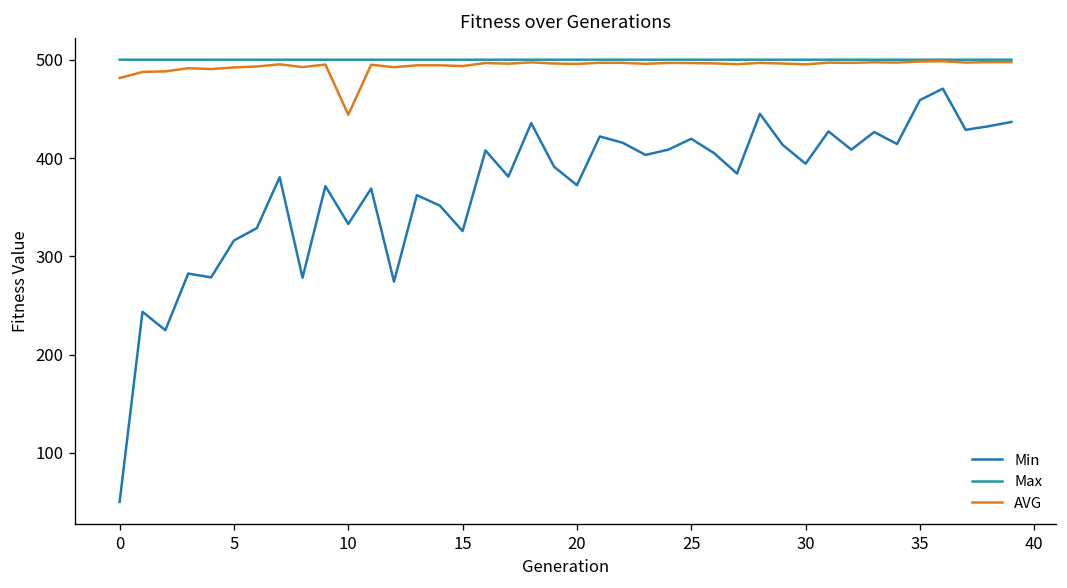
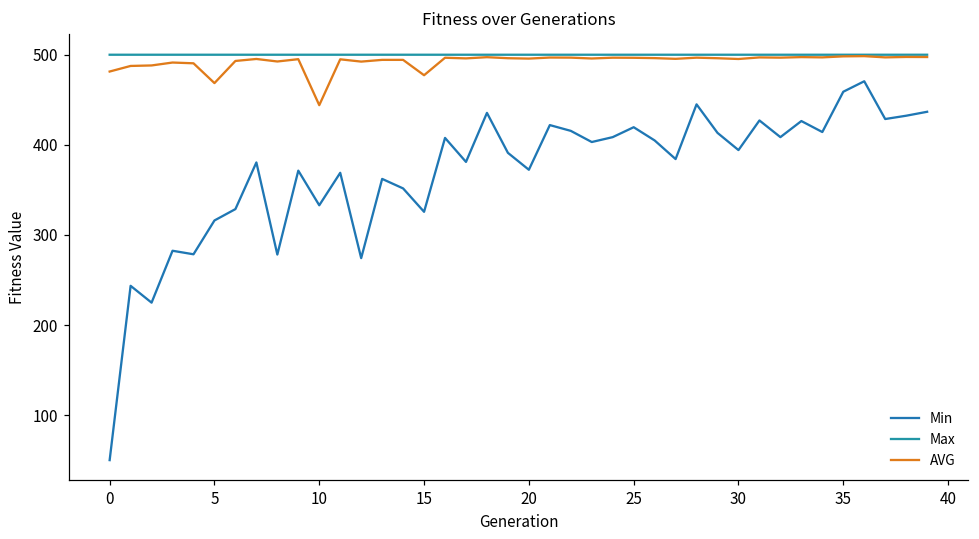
AVG, 5: 490 -> 470
AVG, 15: 490 -> 480
